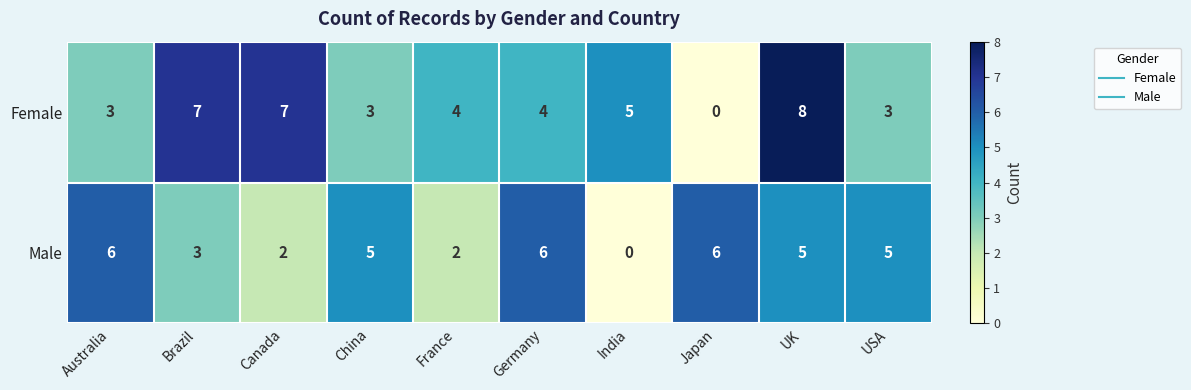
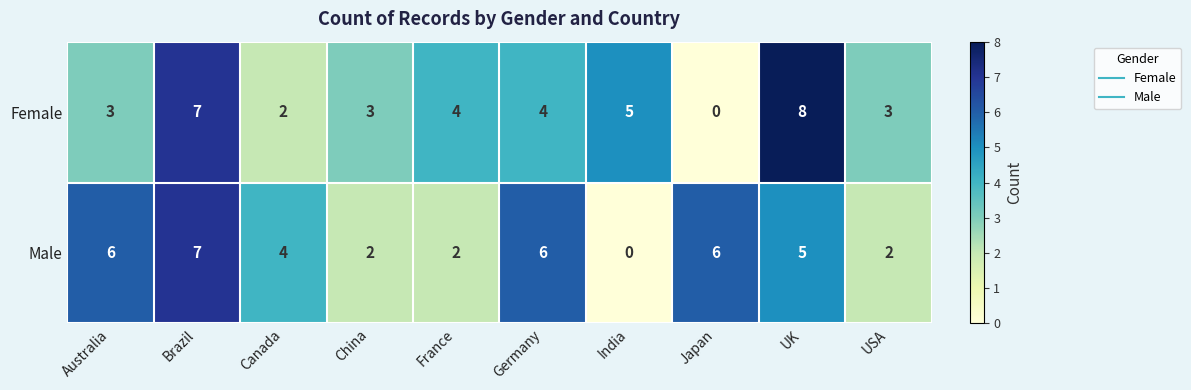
Female, Canada: 7 -> 2
Male, Brazil: 3 -> 7
Male, Canada: 2 -> 4
Male, China: 5 -> 2
Male, USA: 5 -> 2
